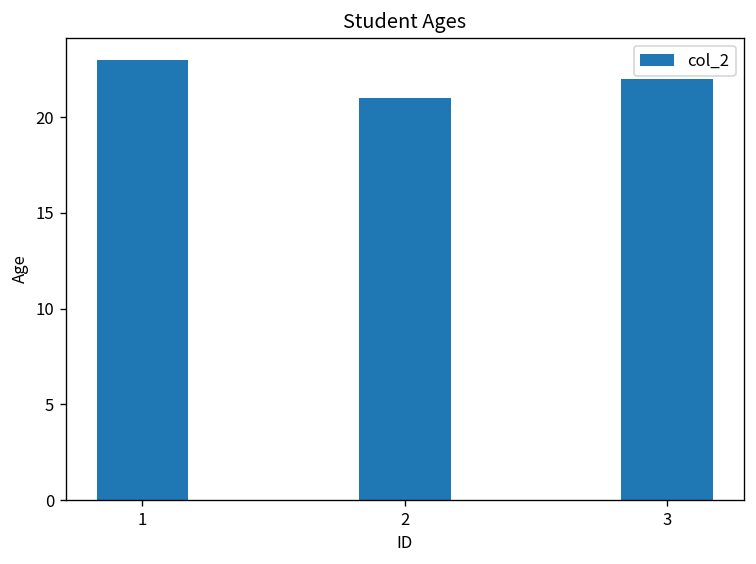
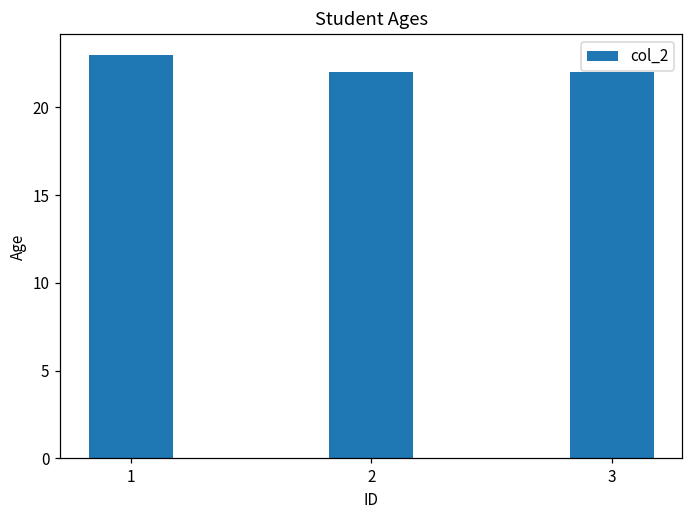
2: 21 -> 22
